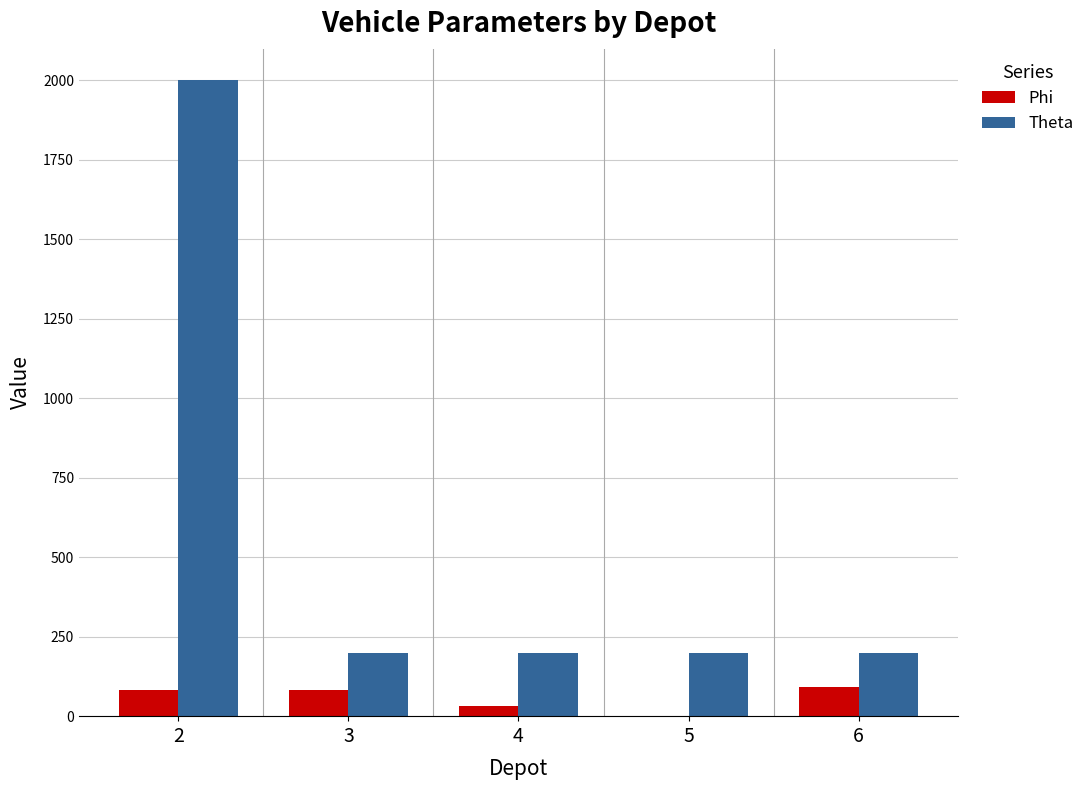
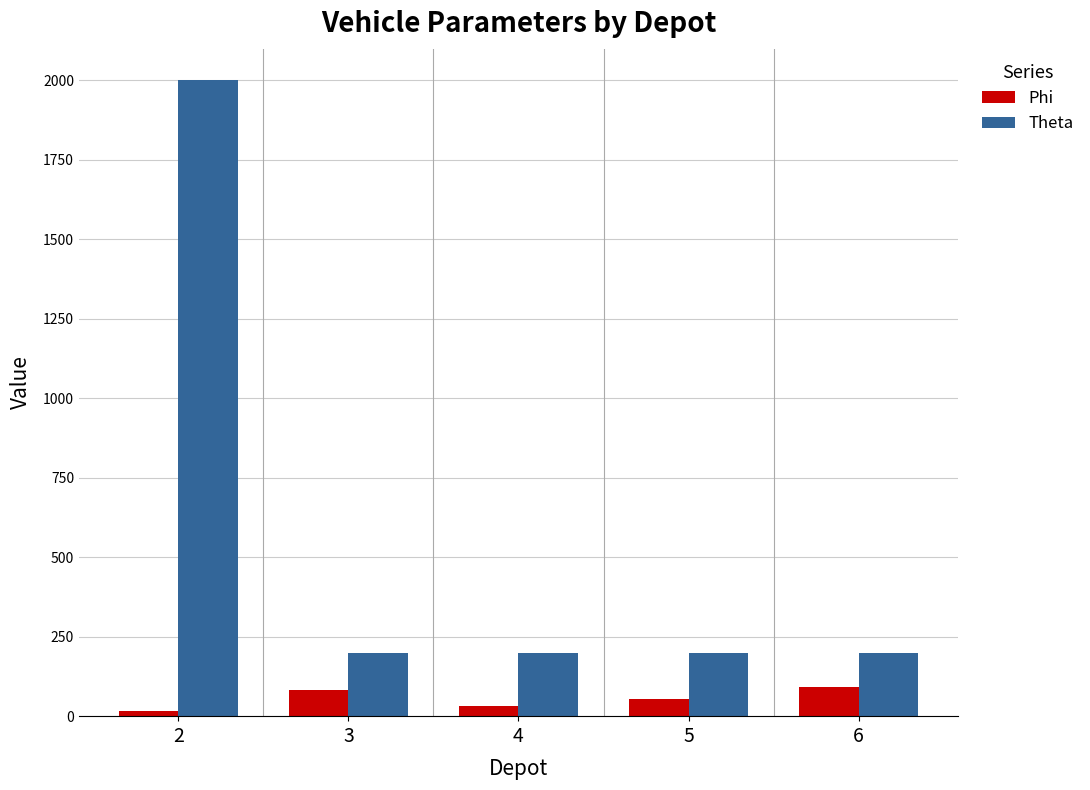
Phi, 2: 80 -> 20
Phi, 5: 0 -> 60
